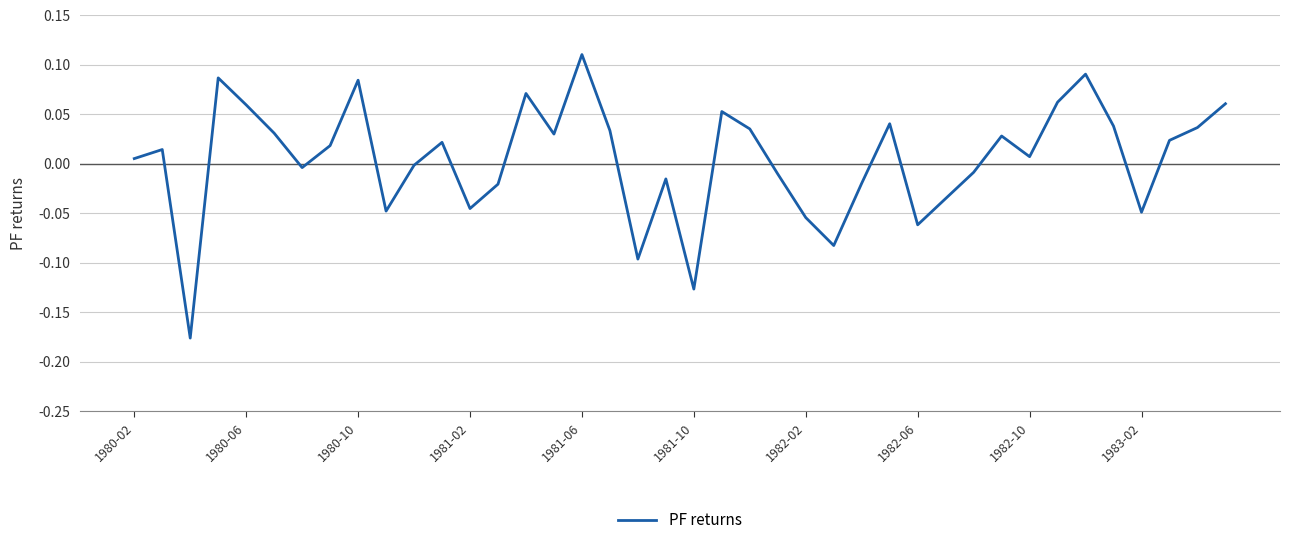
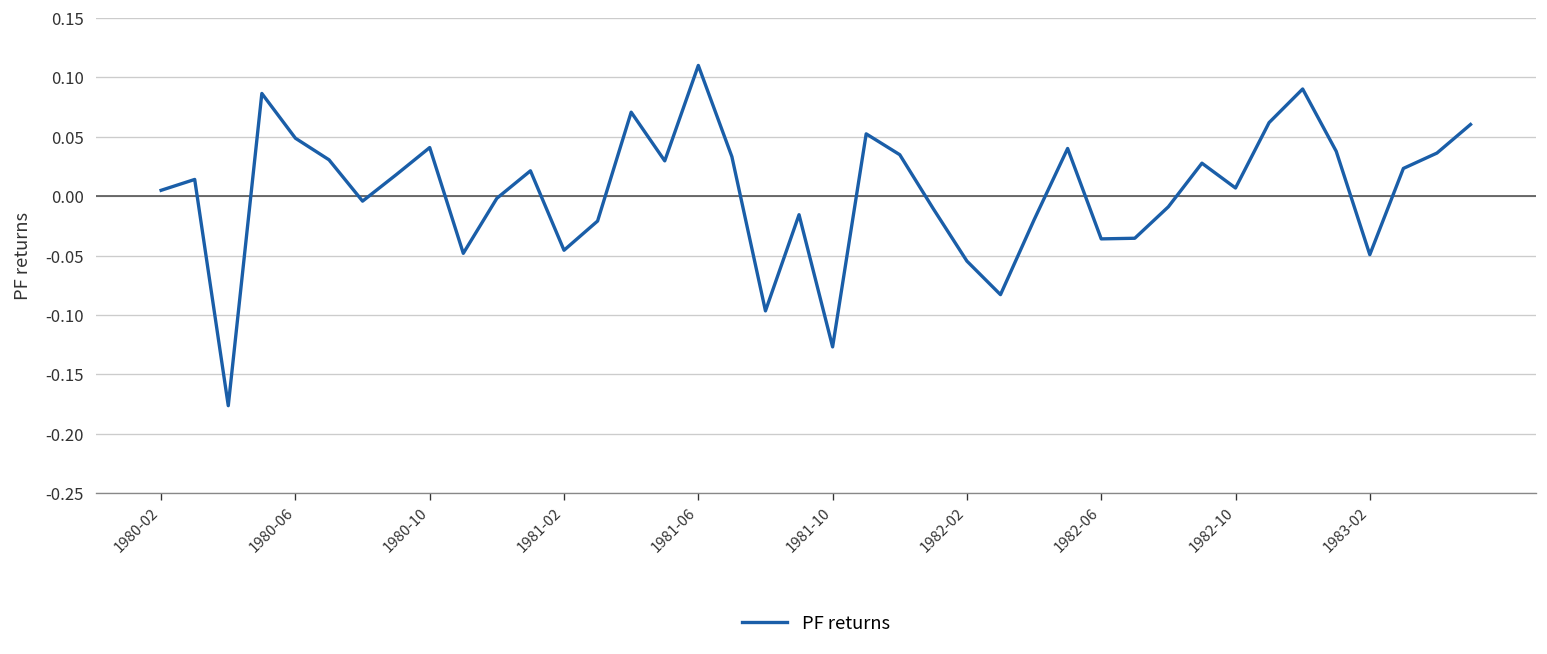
1980-06: 0.06 -> 0.05
1980-10: 0.08 -> 0.04
1982-06: -0.06 -> -0.04
